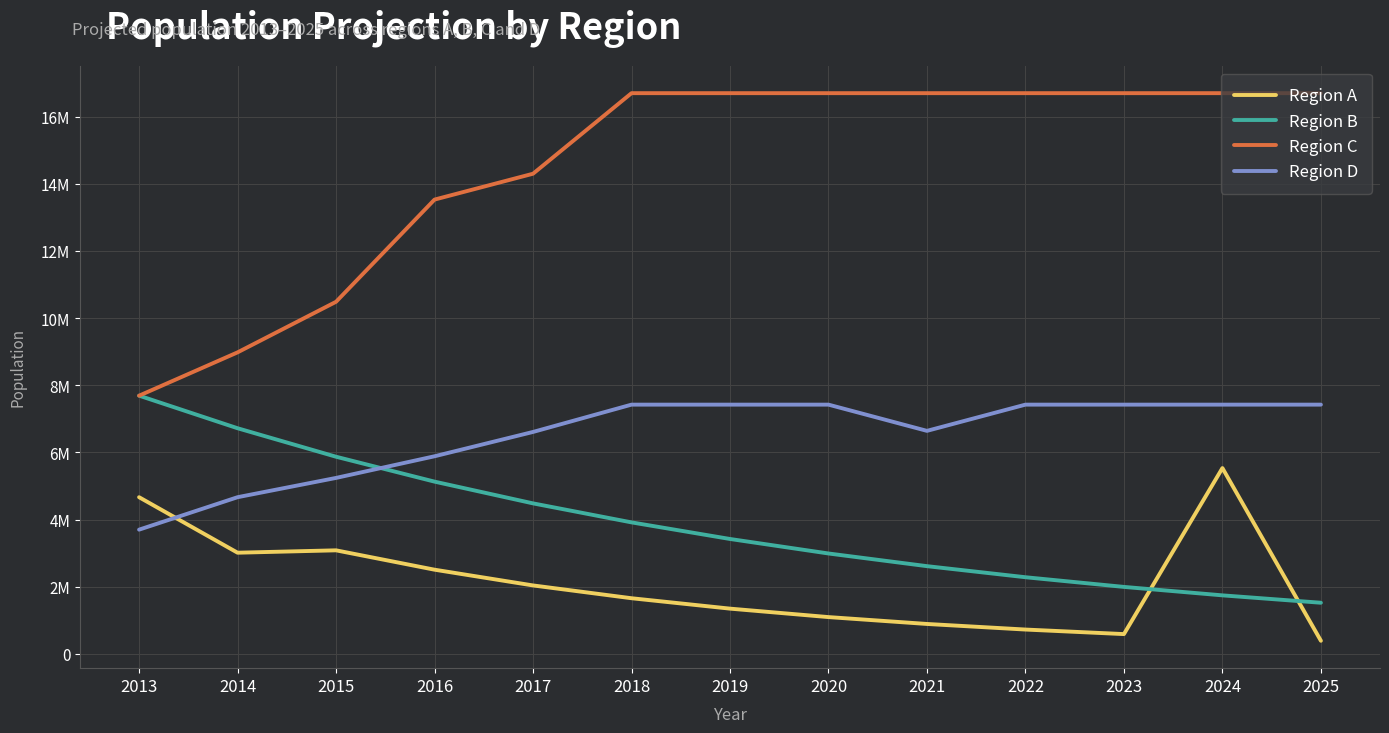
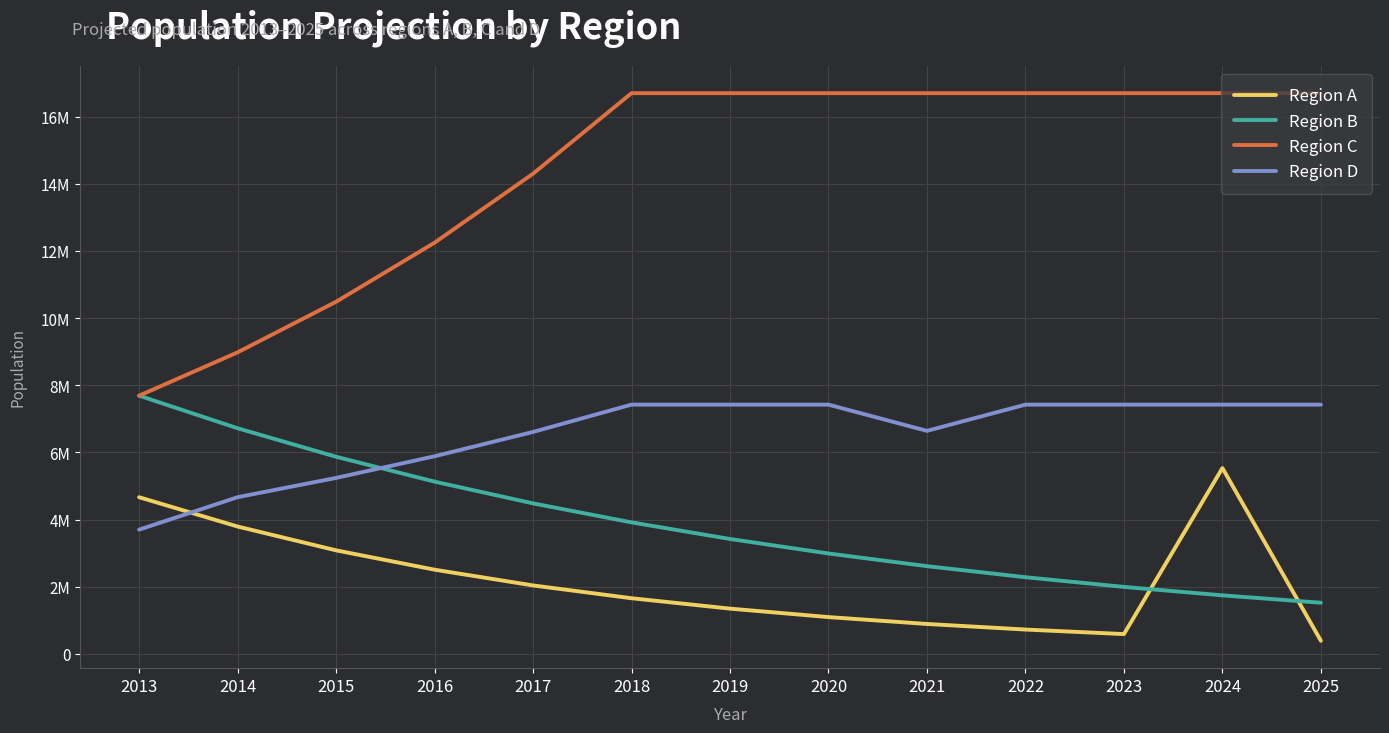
Region A, 2014: 3000000 -> 3800000
Region C, 2016: 13500000 -> 12200000
